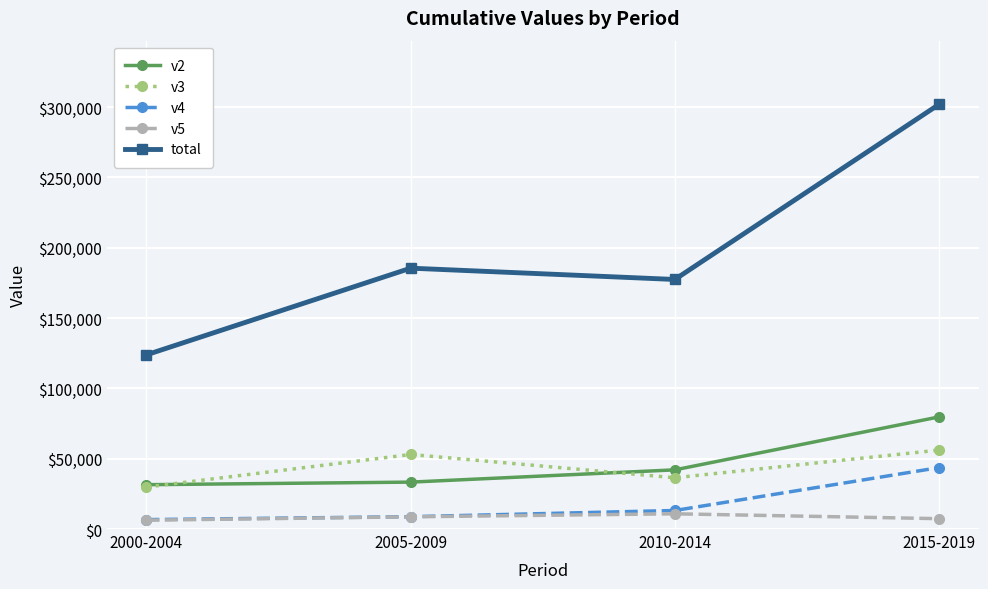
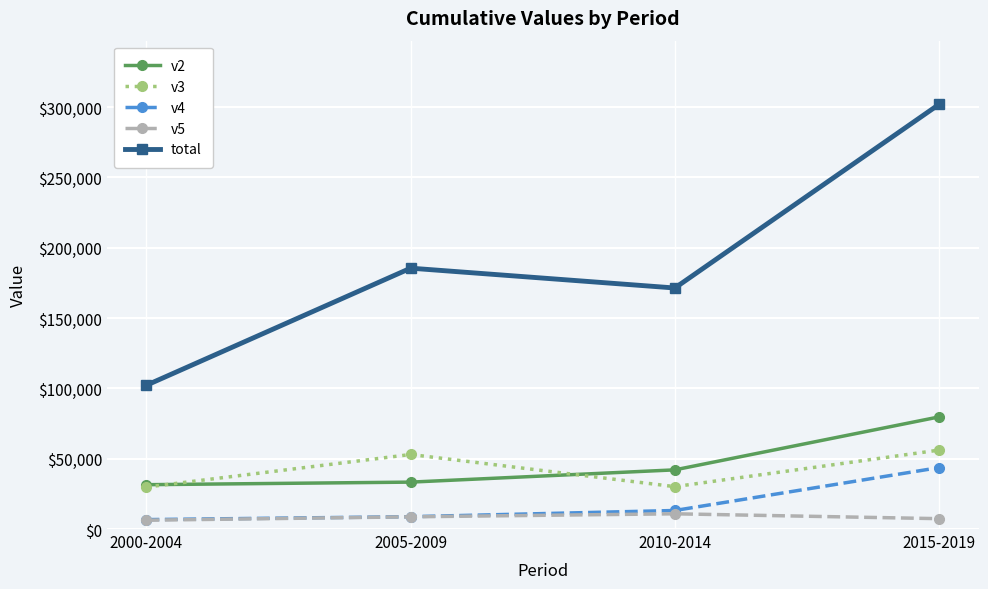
total, 2000-2004: $124,000 -> $102,000
v3, 2010-2014: $36,000 -> $30,000
total, 2010-2014: $177,000 -> $171,000
